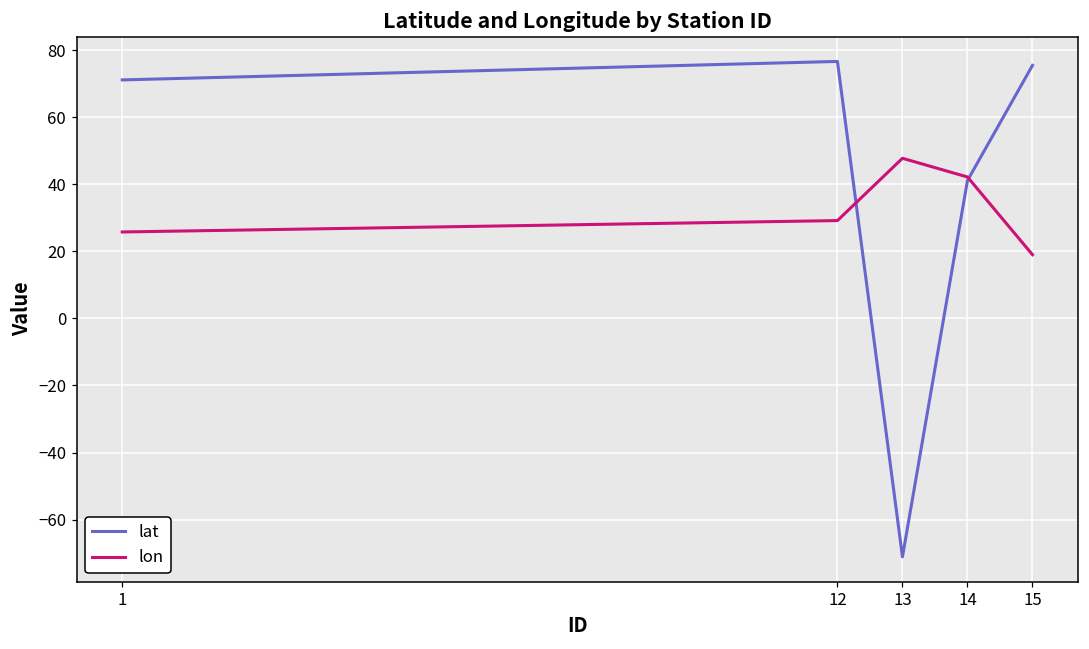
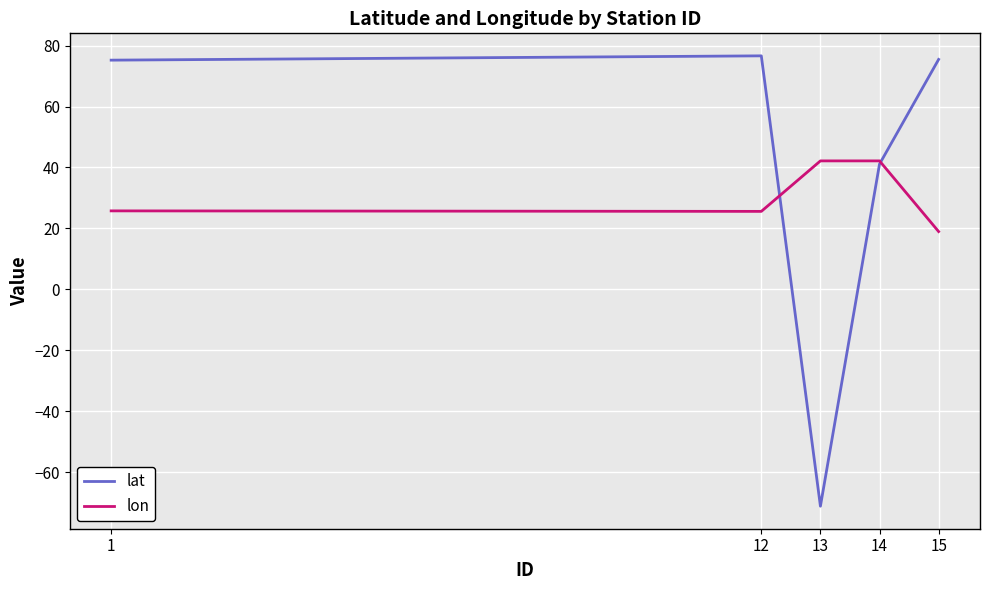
lat, 1: 71 -> 75
lon, 12: 29 -> 26
lon, 13: 48 -> 42
